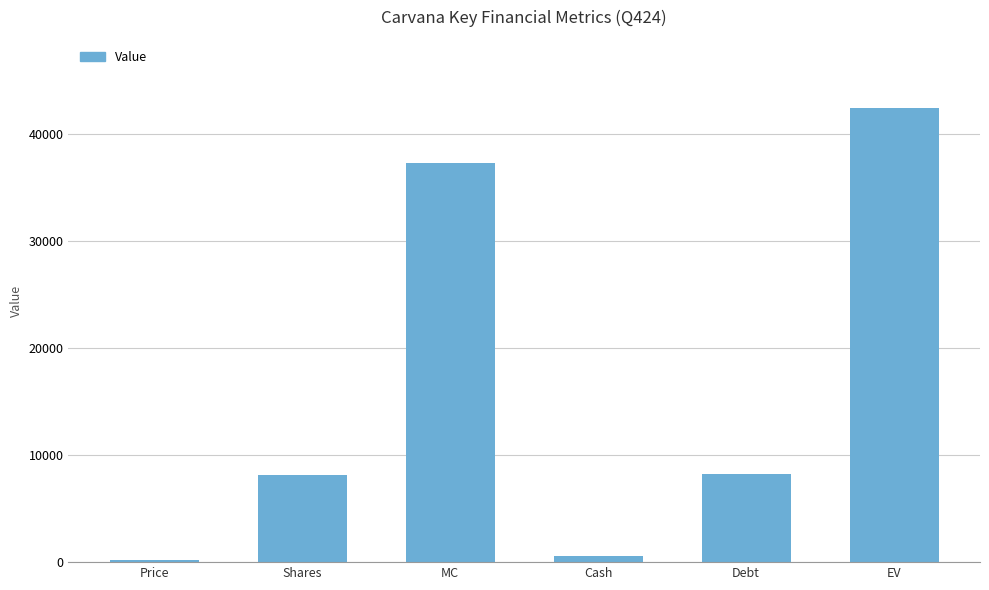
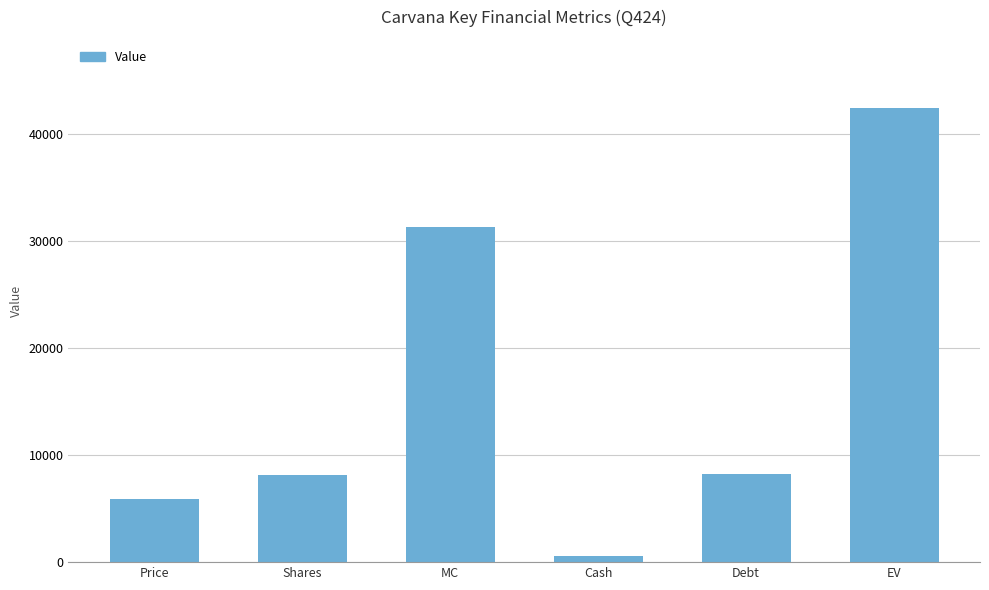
Price: 200 -> 5900
MC: 37300 -> 31300
